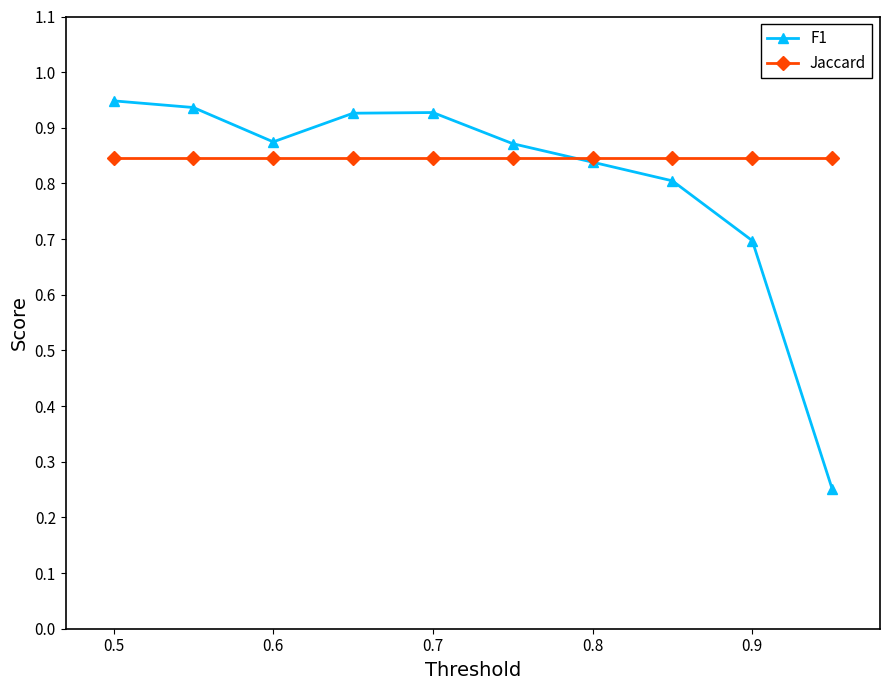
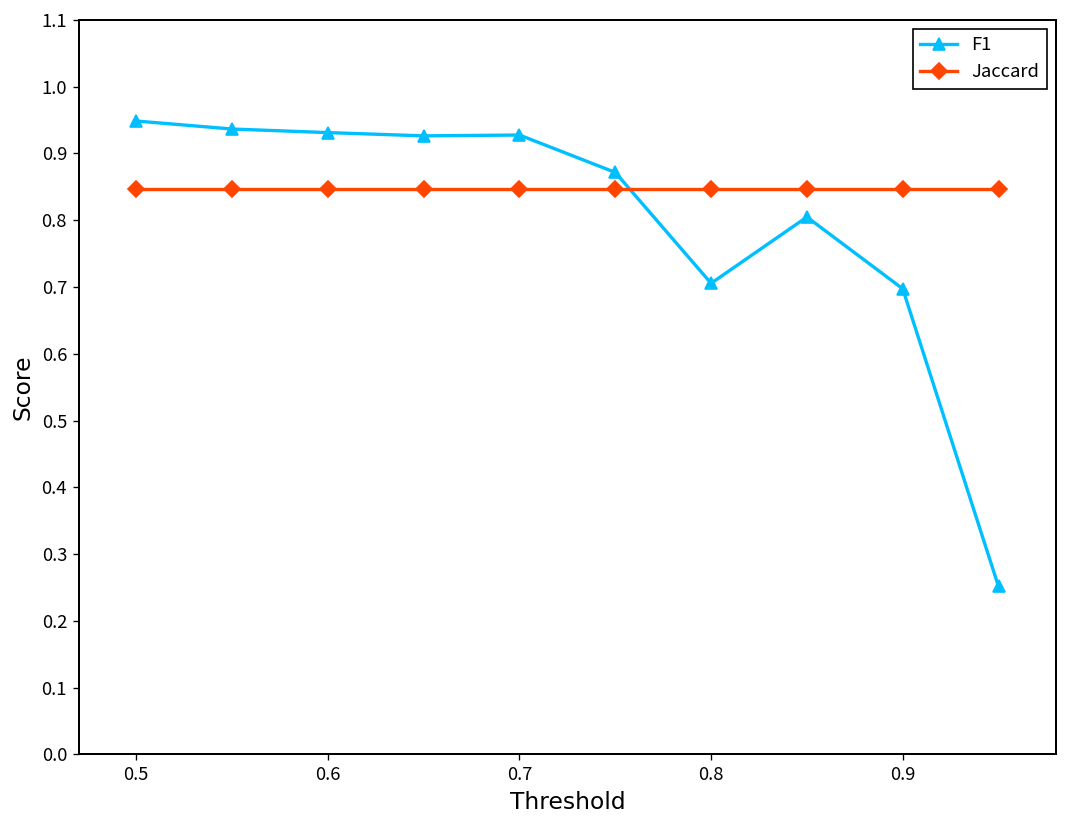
F1, 0.6: 0.87 -> 0.93
F1, 0.8: 0.84 -> 0.71
